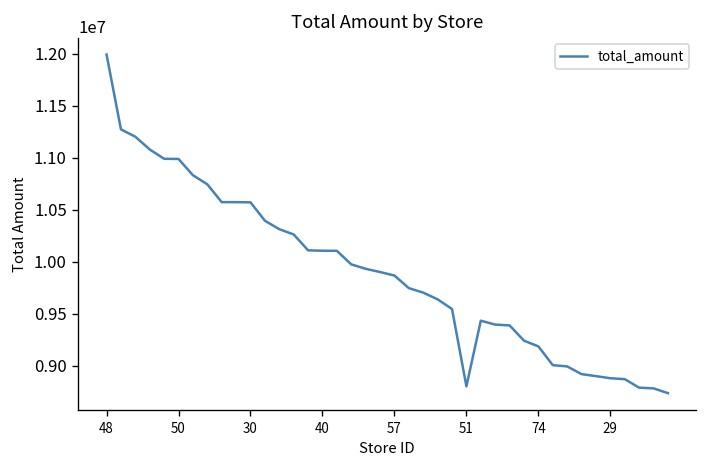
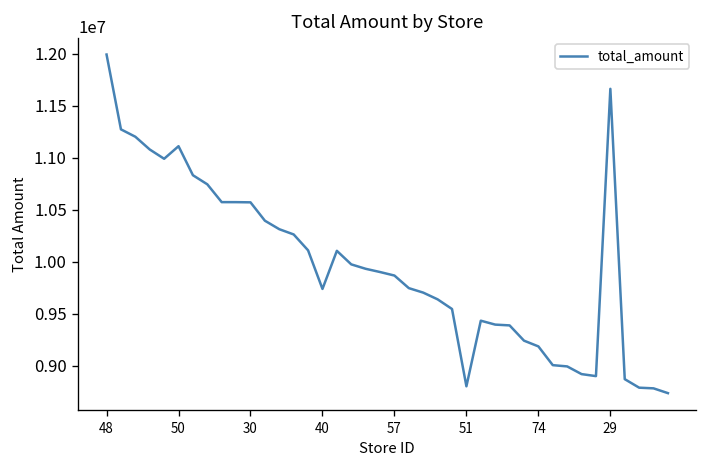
50: 11000000 -> 11100000
40: 10100000 -> 9700000
29: 8900000 -> 11700000
